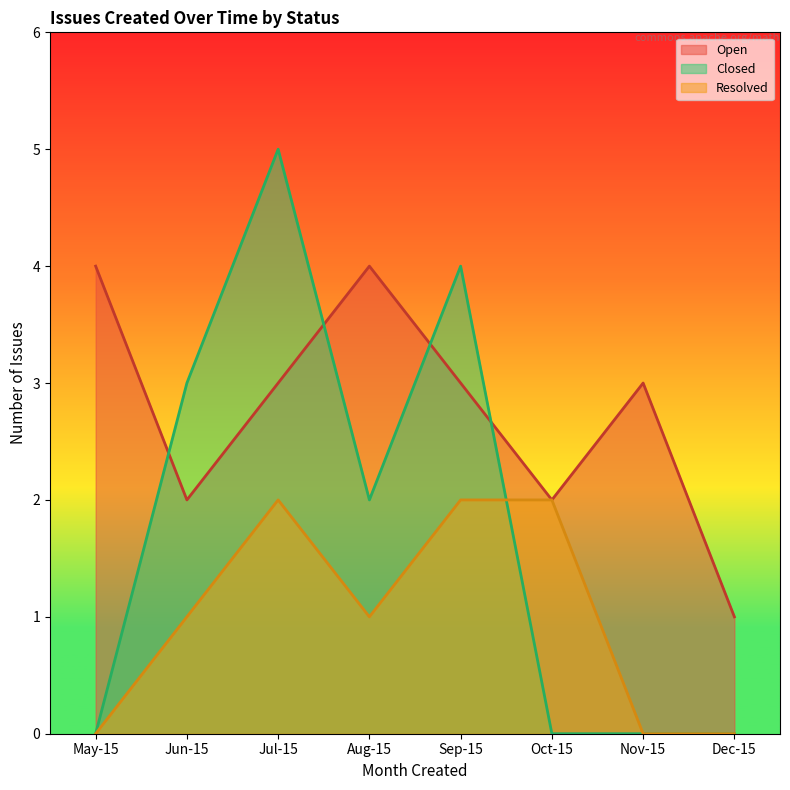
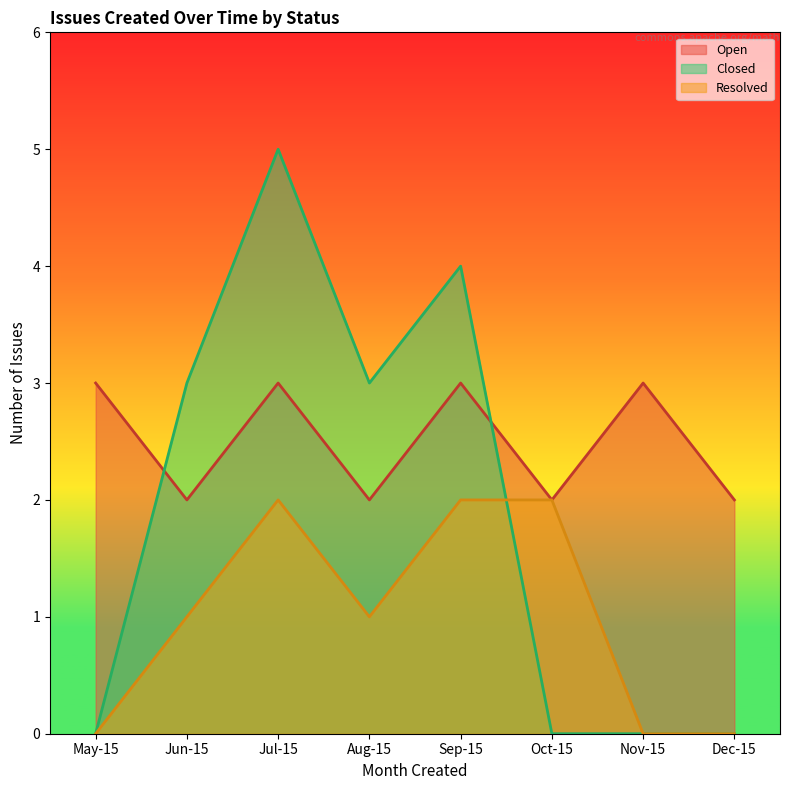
Open, May-15: 4 -> 3
Open, Aug-15: 4 -> 2
Closed, Aug-15: 2 -> 3
Open, Dec-15: 1 -> 2
